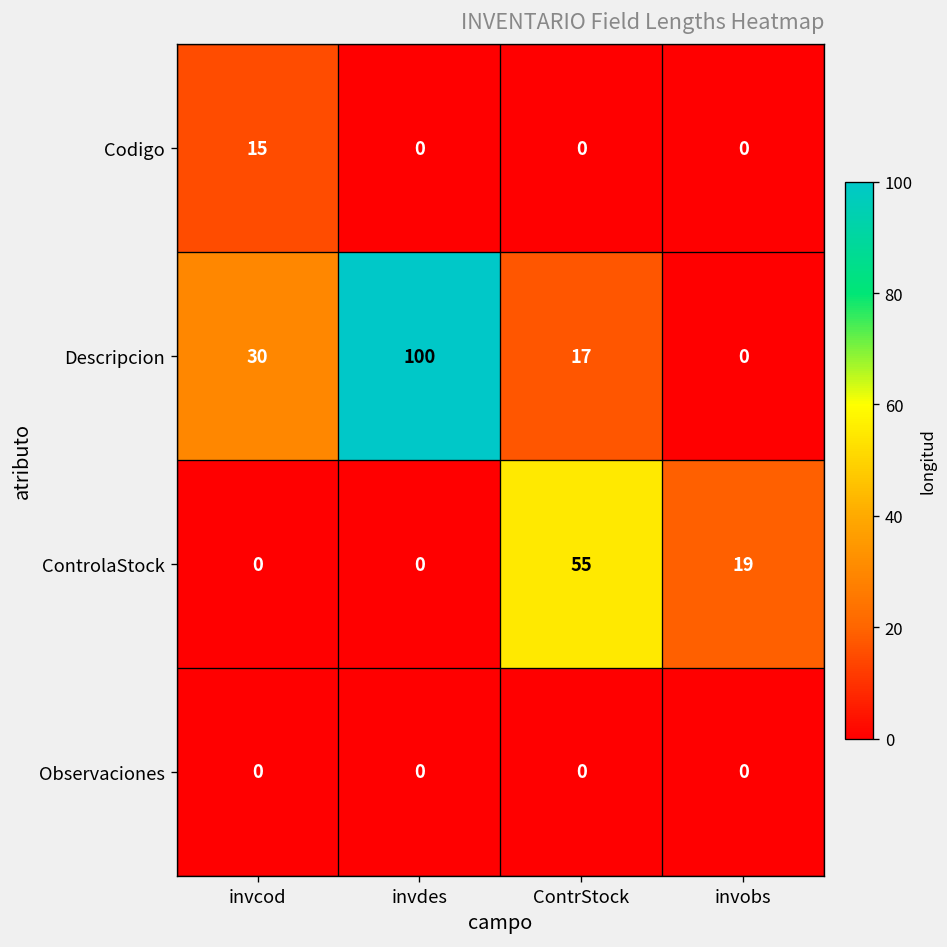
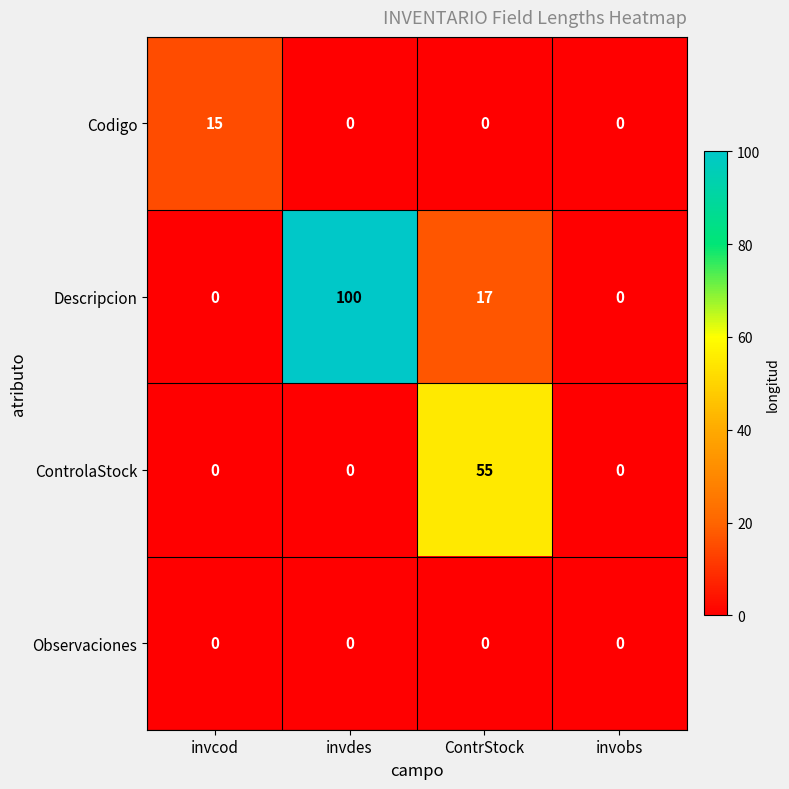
Descripcion, invcod: 30 -> 0
ControlaStock, invobs: 19 -> 0
